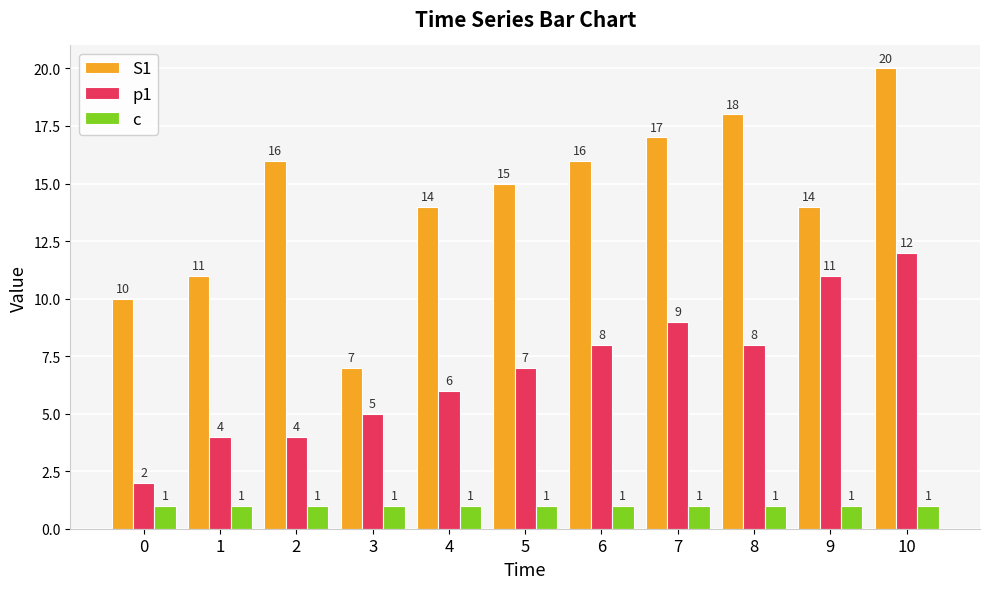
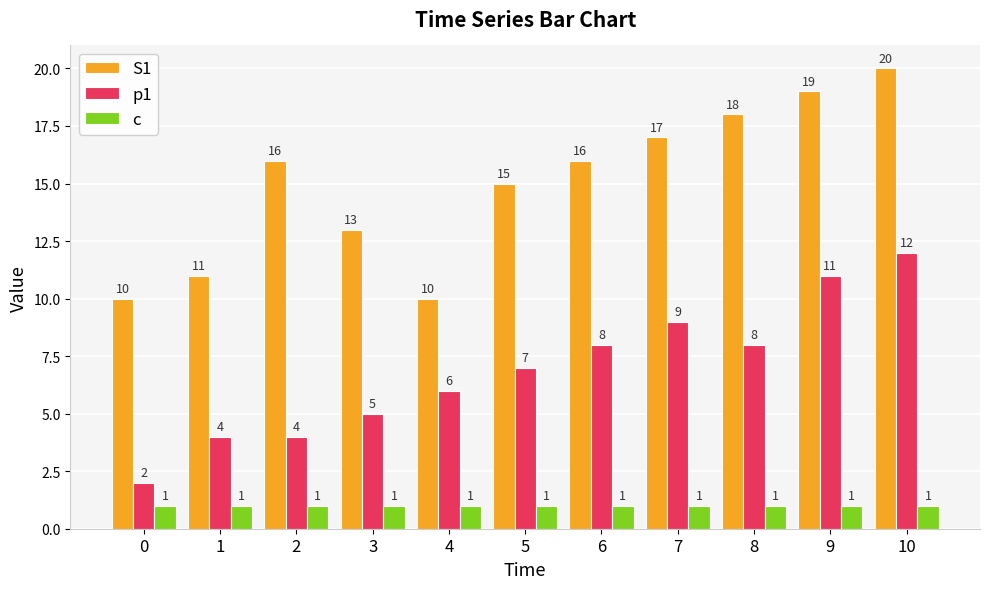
S1, 3: 7 -> 13
S1, 4: 14 -> 10
S1, 9: 14 -> 19
